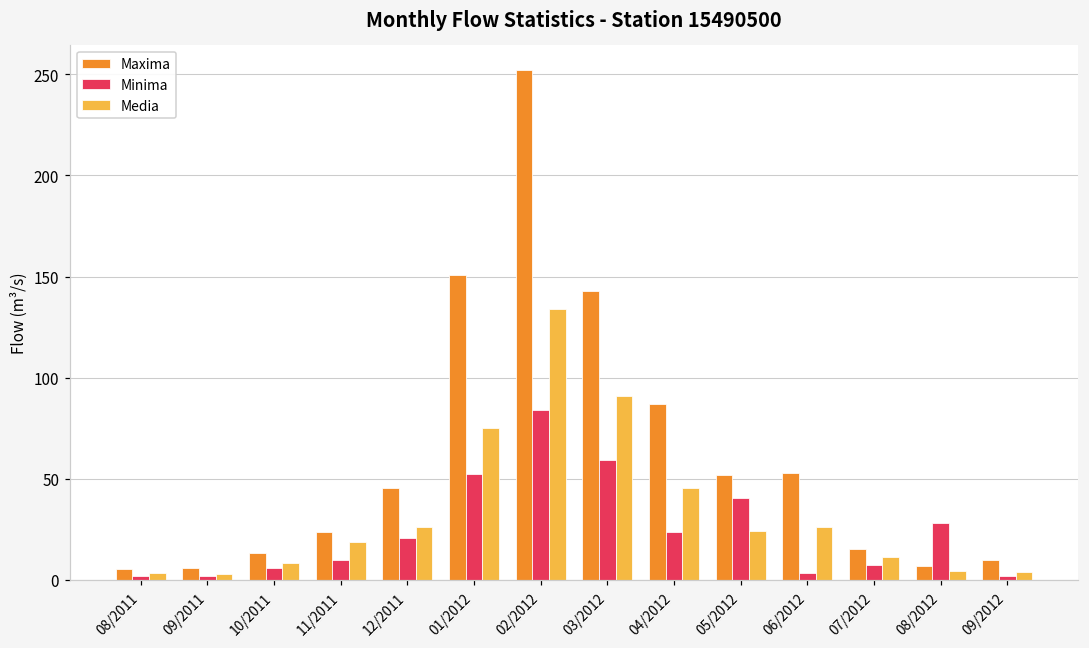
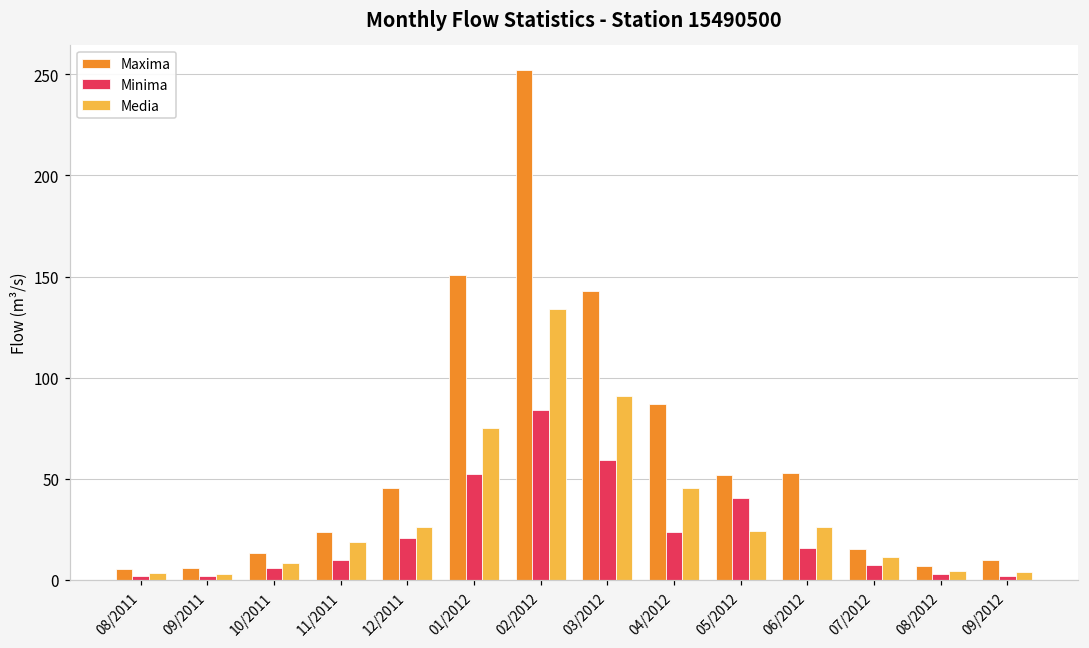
Minima, 06/2012: 3 -> 16
Minima, 08/2012: 28 -> 3
